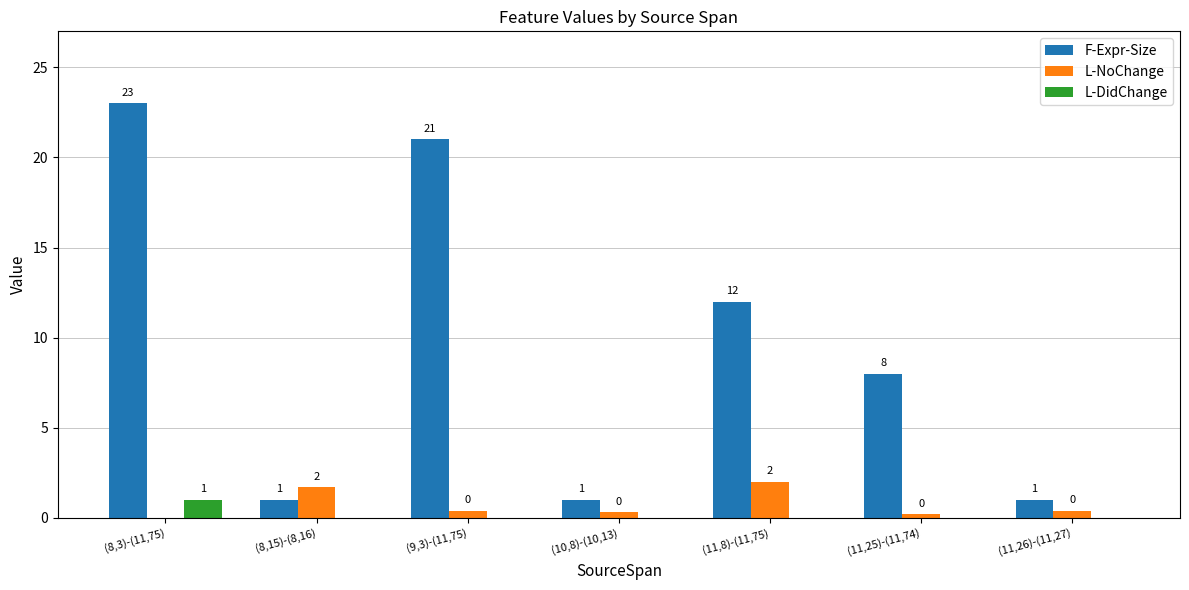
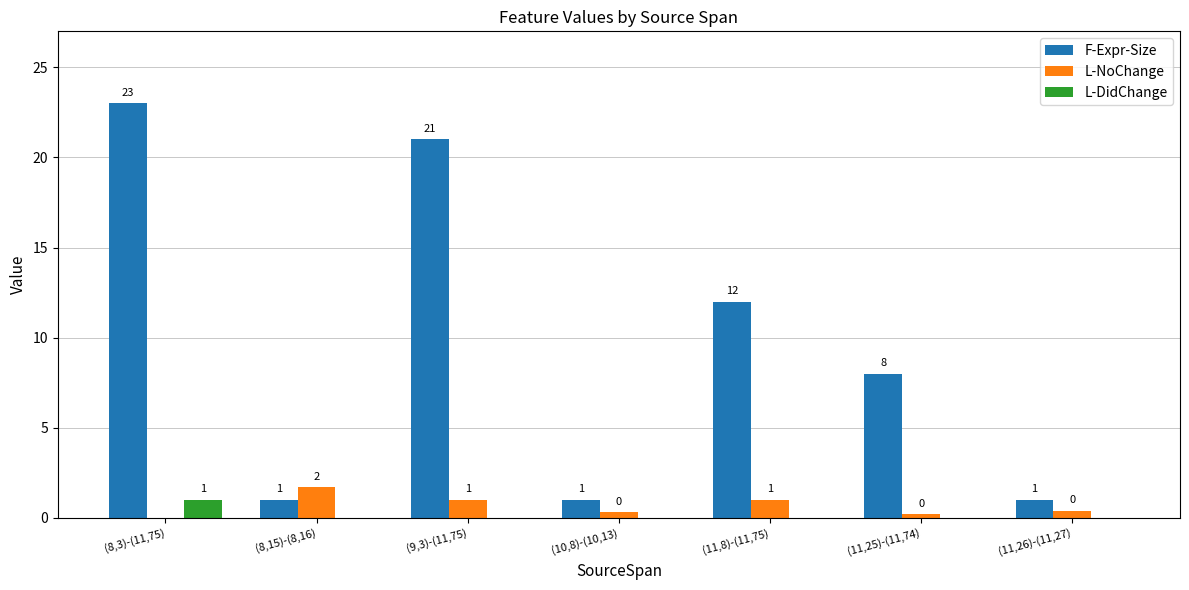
L-NoChange, (9,3)-(11,75): 0 -> 1
L-NoChange, (11,8)-(11,75): 2 -> 1
